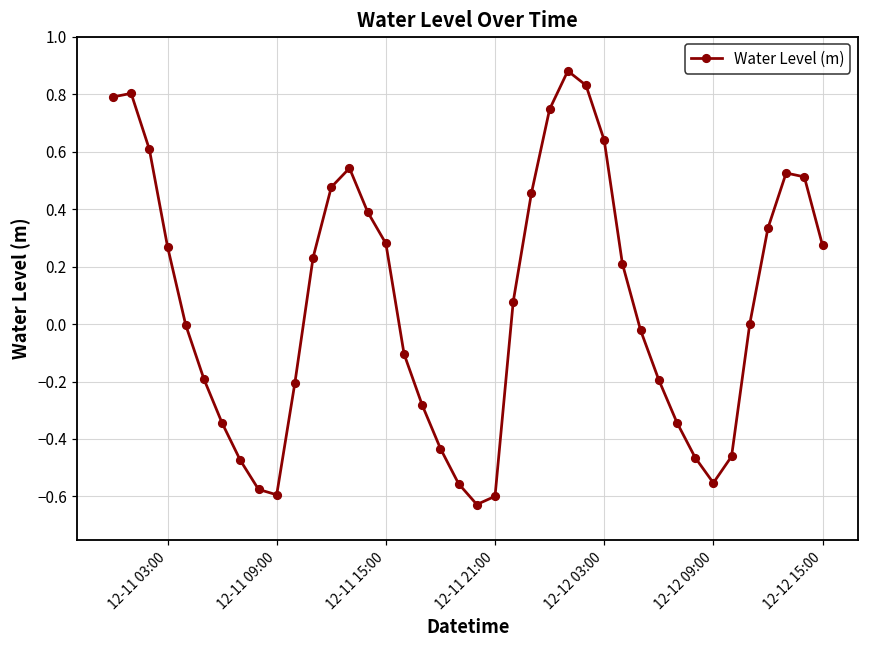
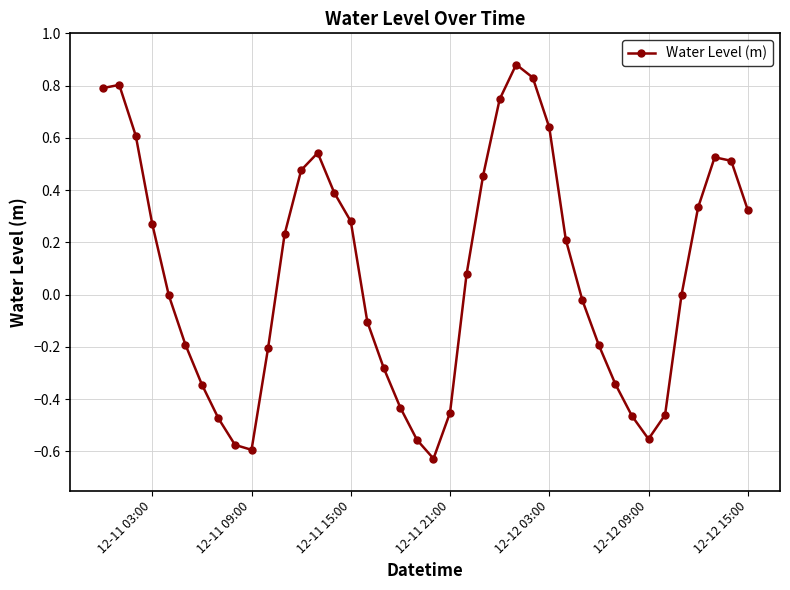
12-11 21:00: -0.60 -> -0.45
12-12 15:00: 0.27 -> 0.32
